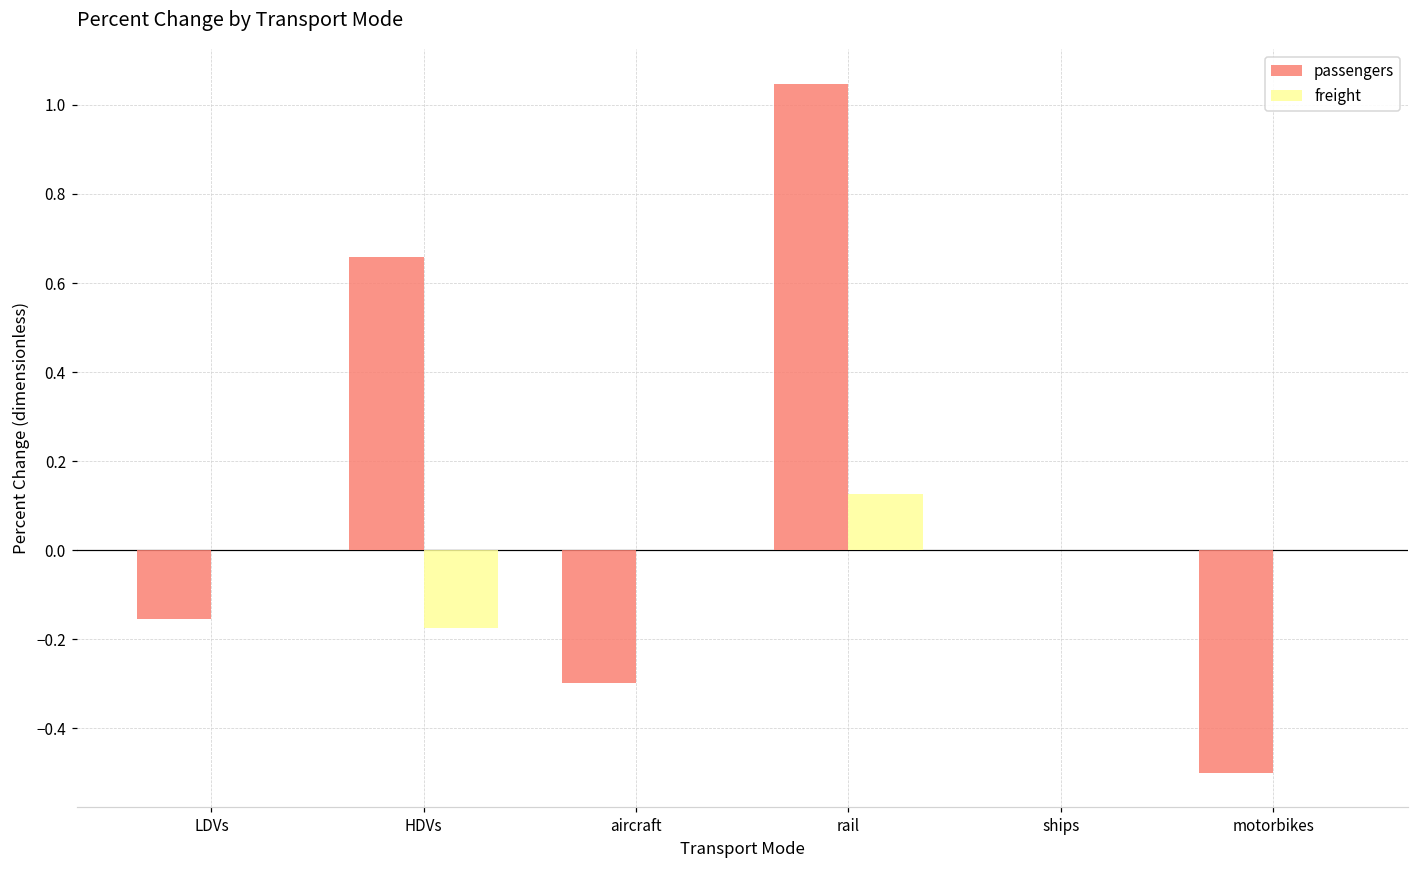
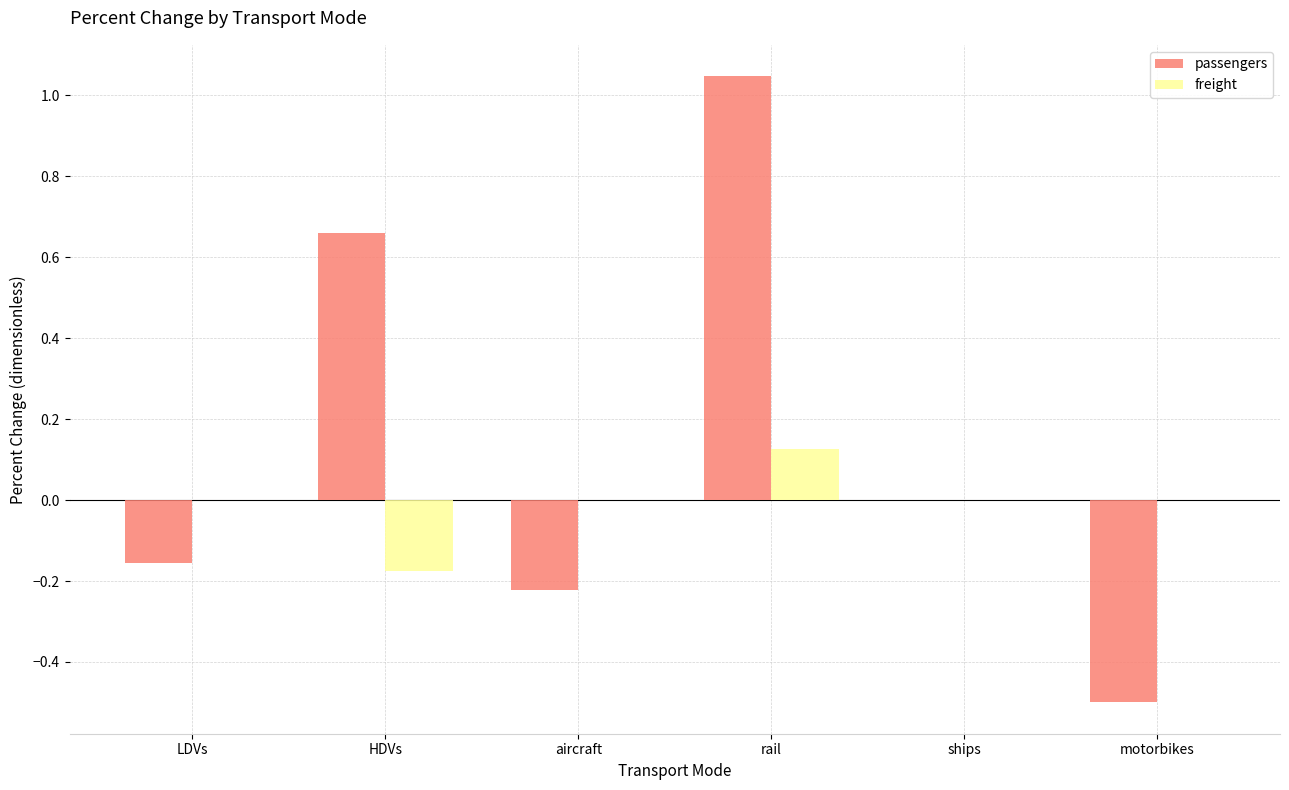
passengers, aircraft: -0.30 -> -0.22
